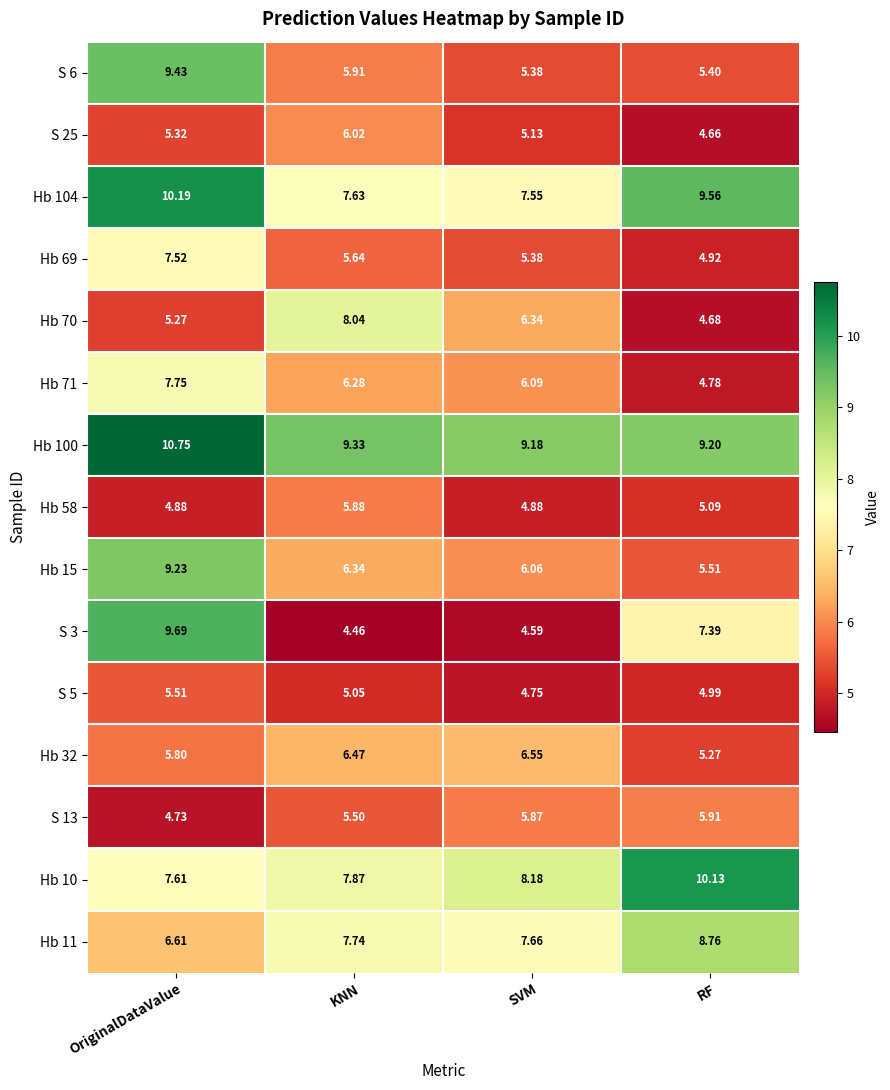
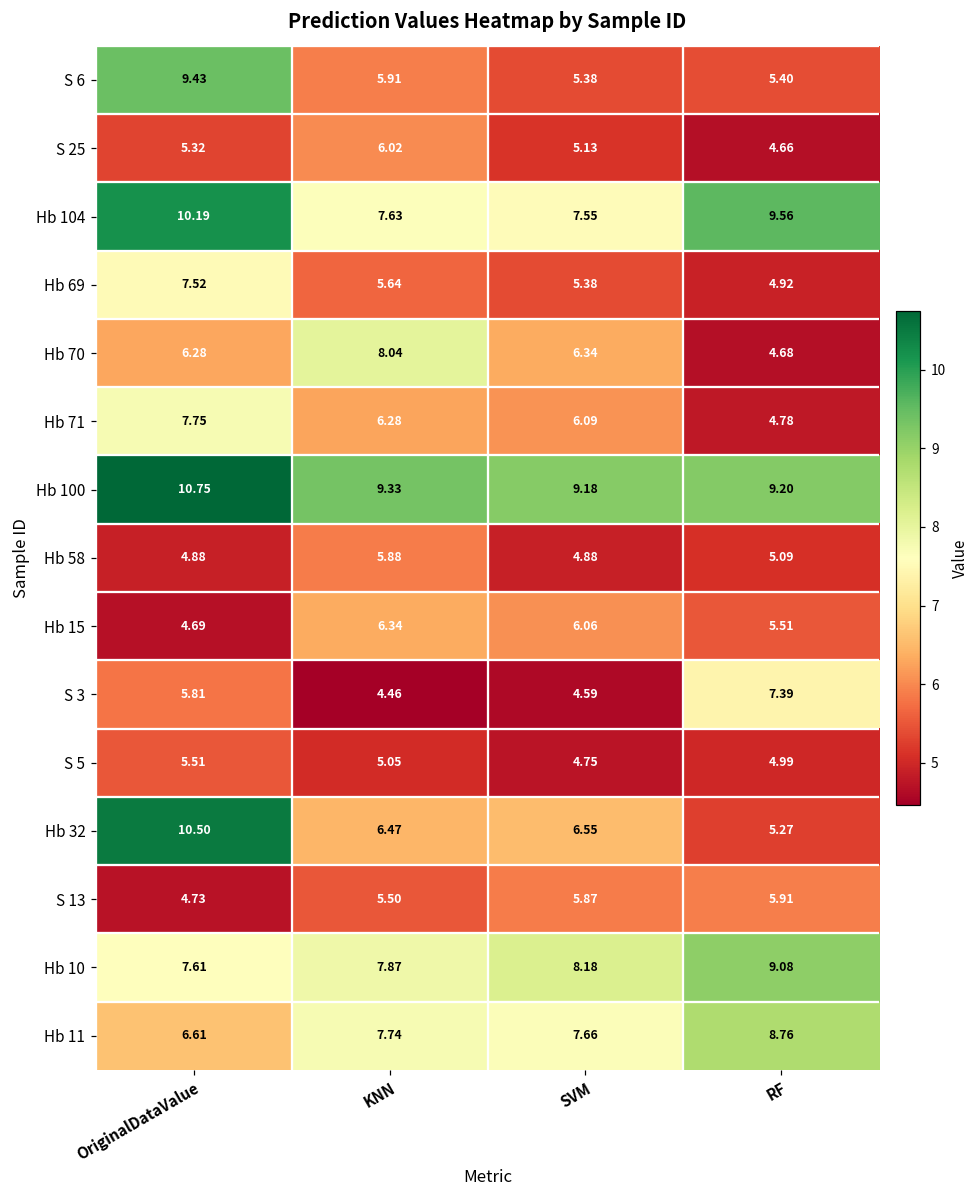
Hb 70, OriginalDataValue: 5.27 -> 6.28
Hb 15, OriginalDataValue: 9.23 -> 4.69
S 3, OriginalDataValue: 9.69 -> 5.81
Hb 32, OriginalDataValue: 5.80 -> 10.50
Hb 10, RF: 10.13 -> 9.08
